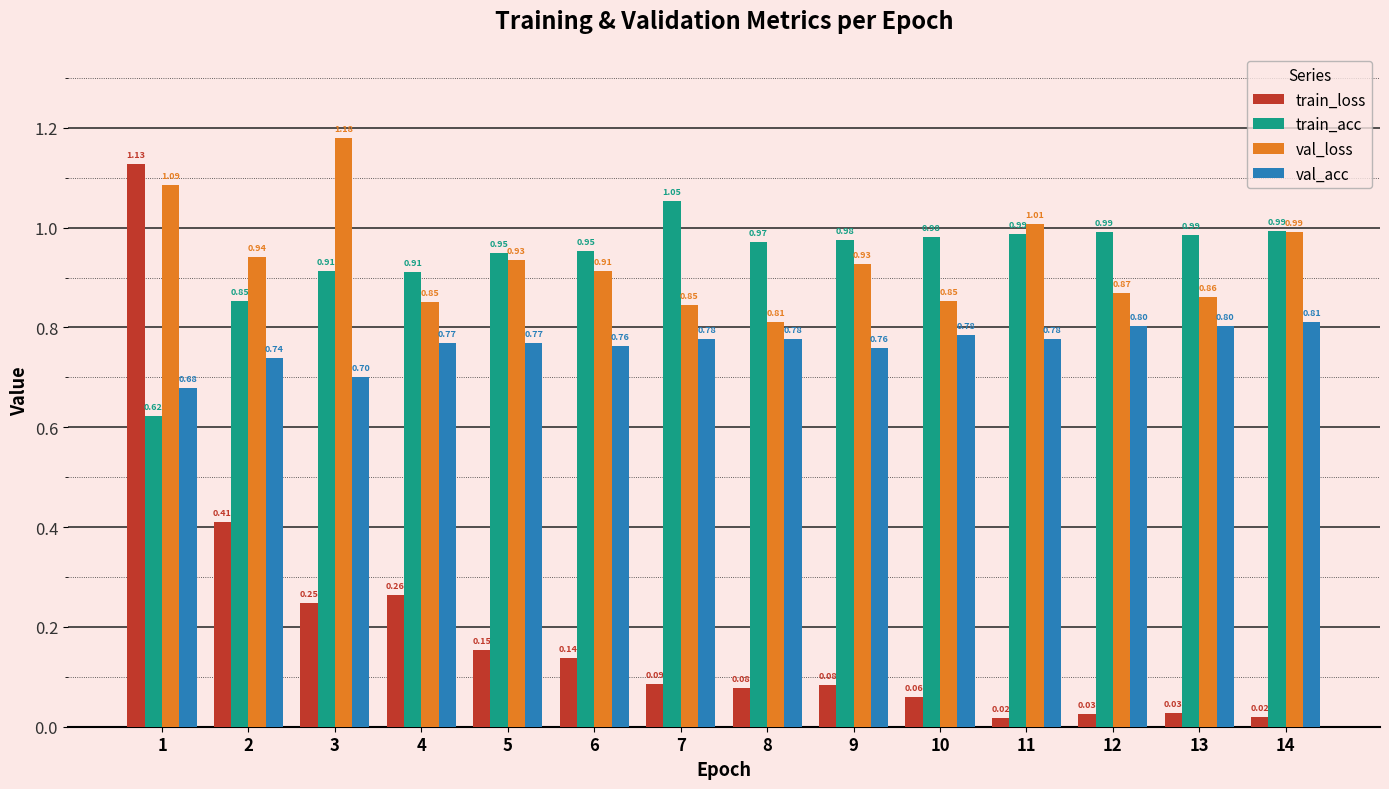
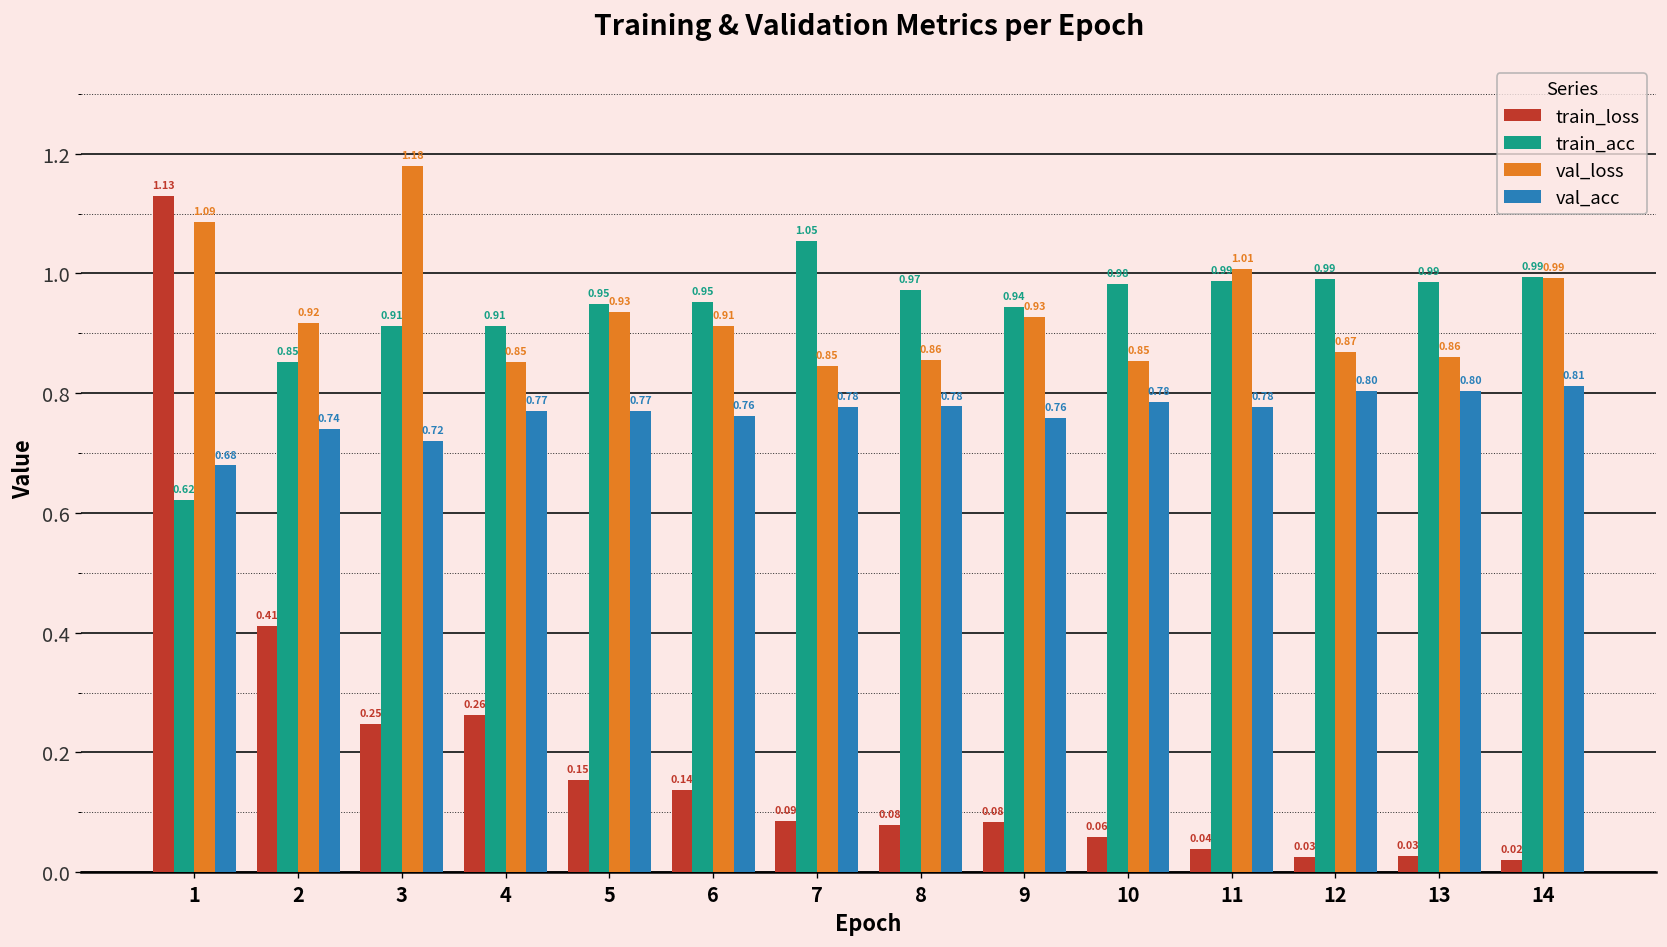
val_loss, 2: 0.94 -> 0.92
val_acc, 3: 0.70 -> 0.72
val_loss, 8: 0.81 -> 0.86
train_acc, 9: 0.98 -> 0.94
train_loss, 11: 0.02 -> 0.04
